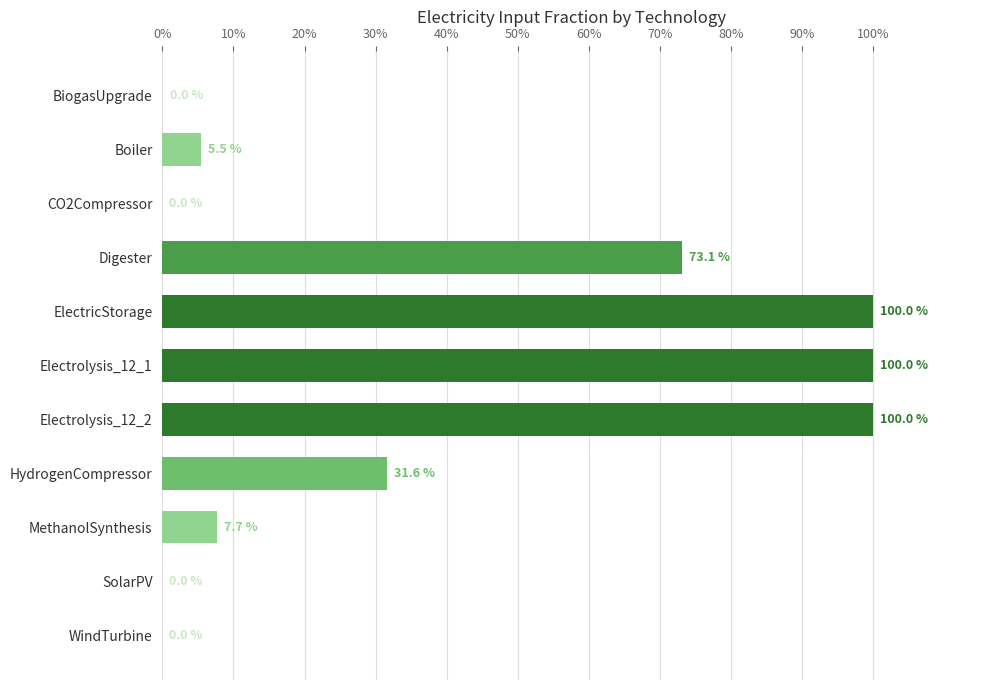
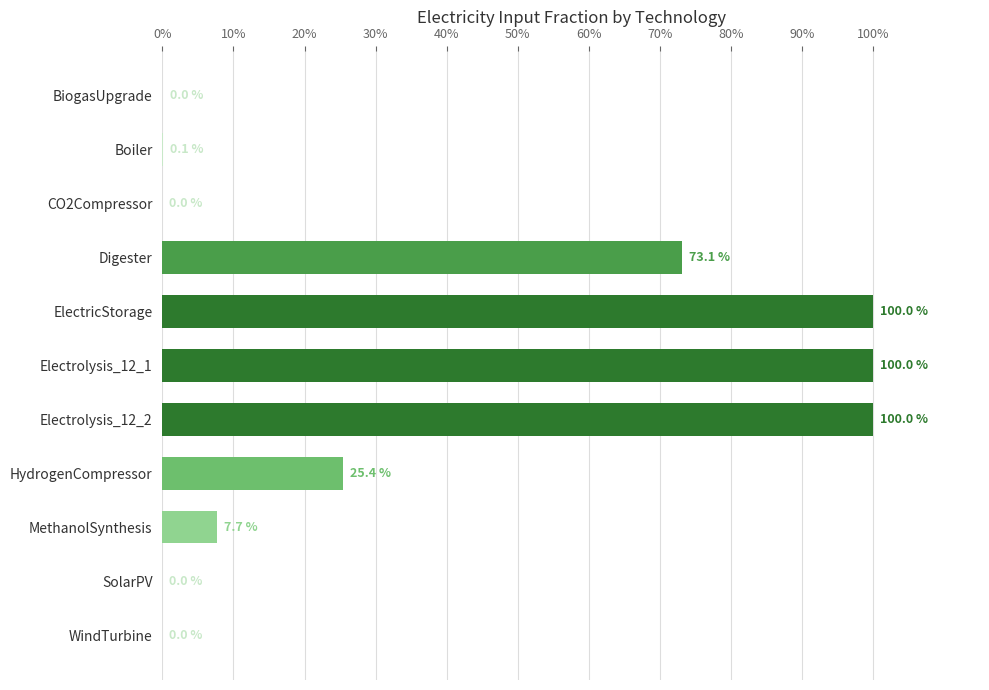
Boiler: 5.5 % -> 0.1 %
HydrogenCompressor: 31.6 % -> 25.4 %
